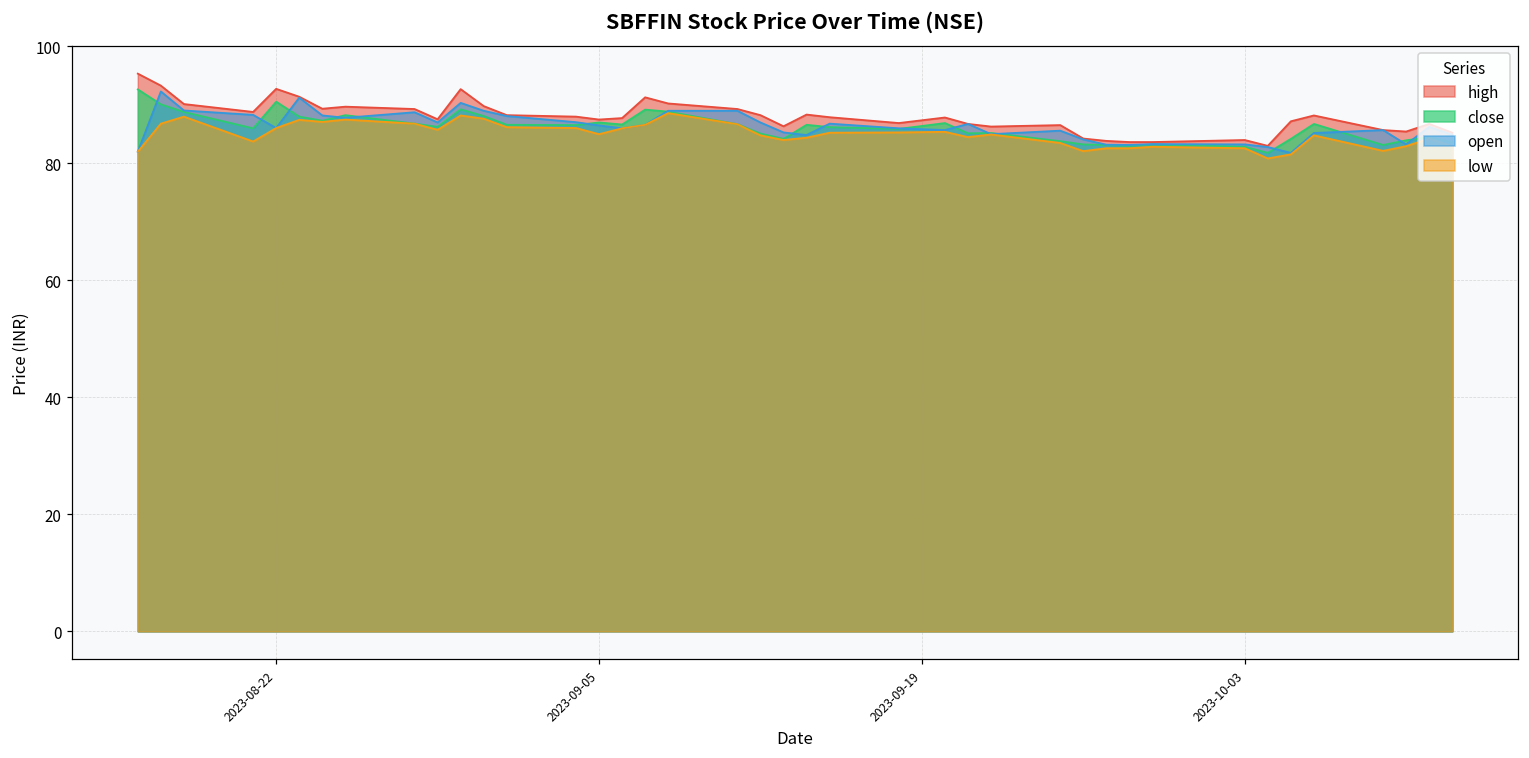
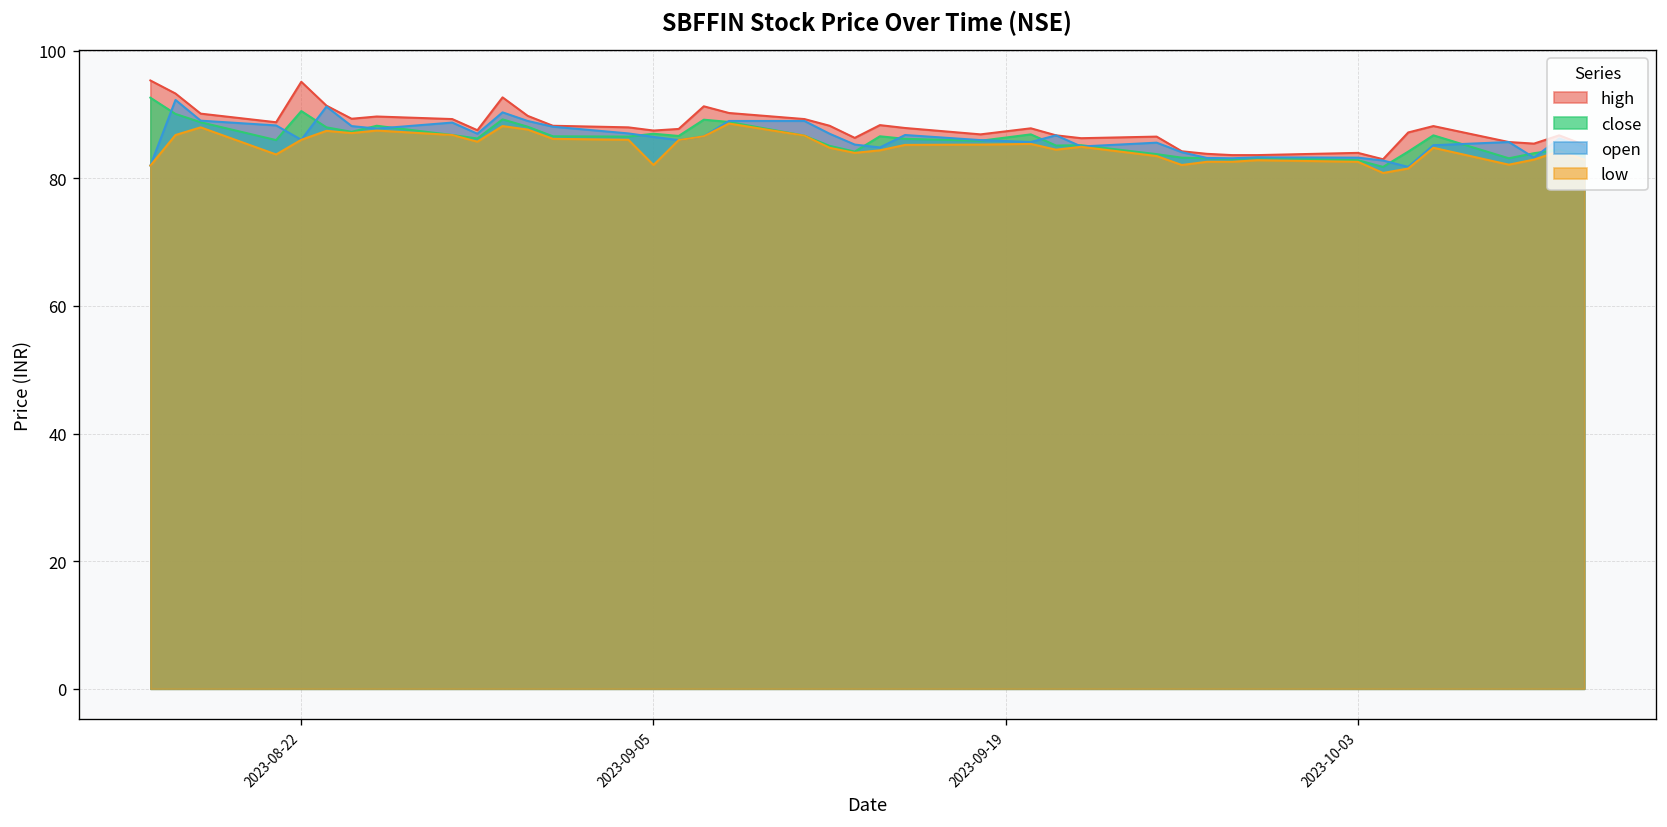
high, 2023-08-22: 93 -> 95
low, 2023-09-05: 85 -> 82
